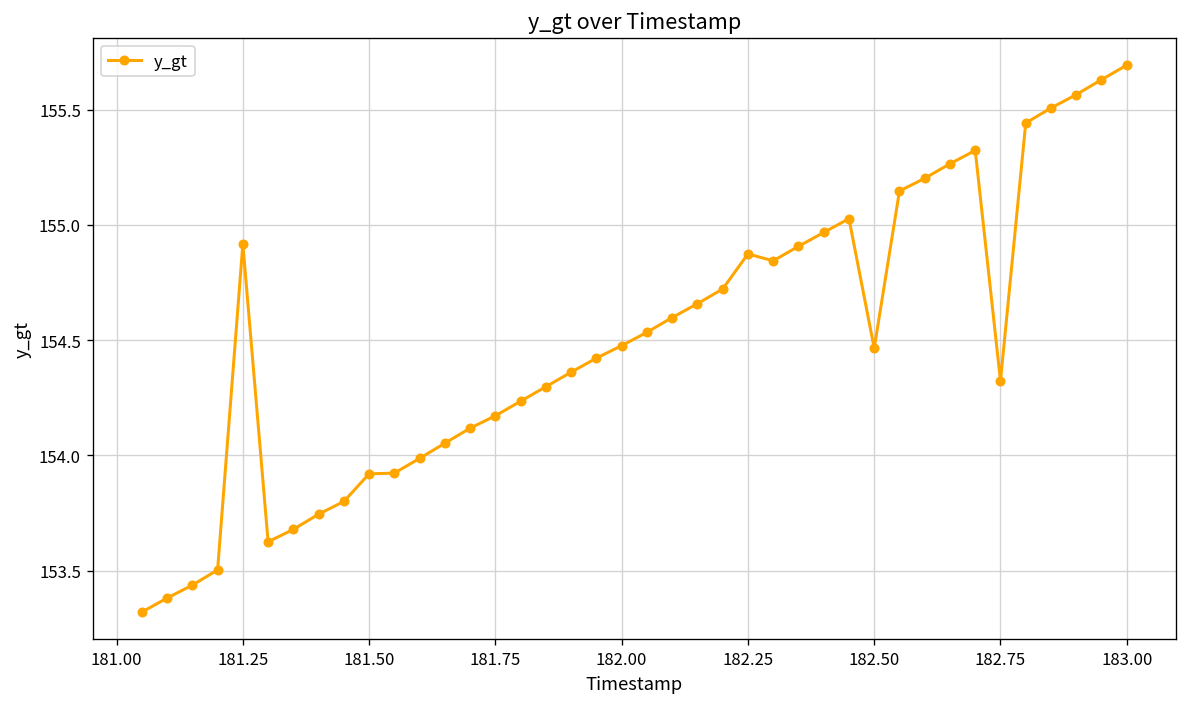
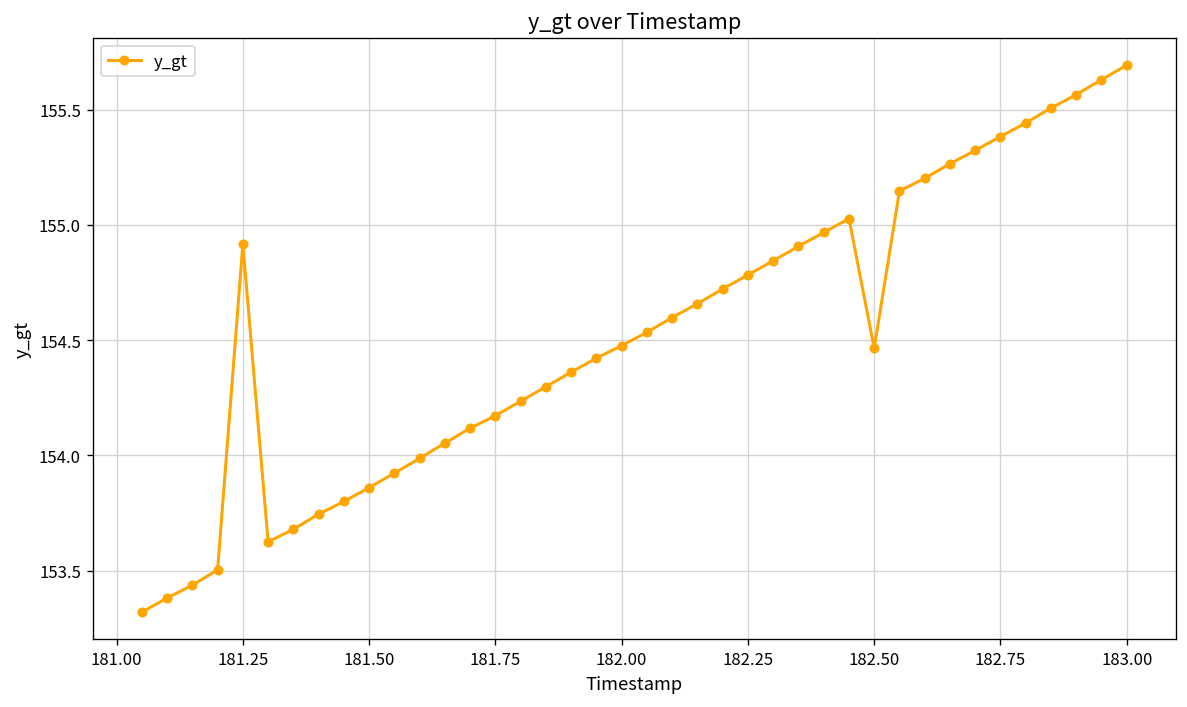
181.50: 153.92 -> 153.86
182.25: 154.87 -> 154.78
182.75: 154.32 -> 155.38
